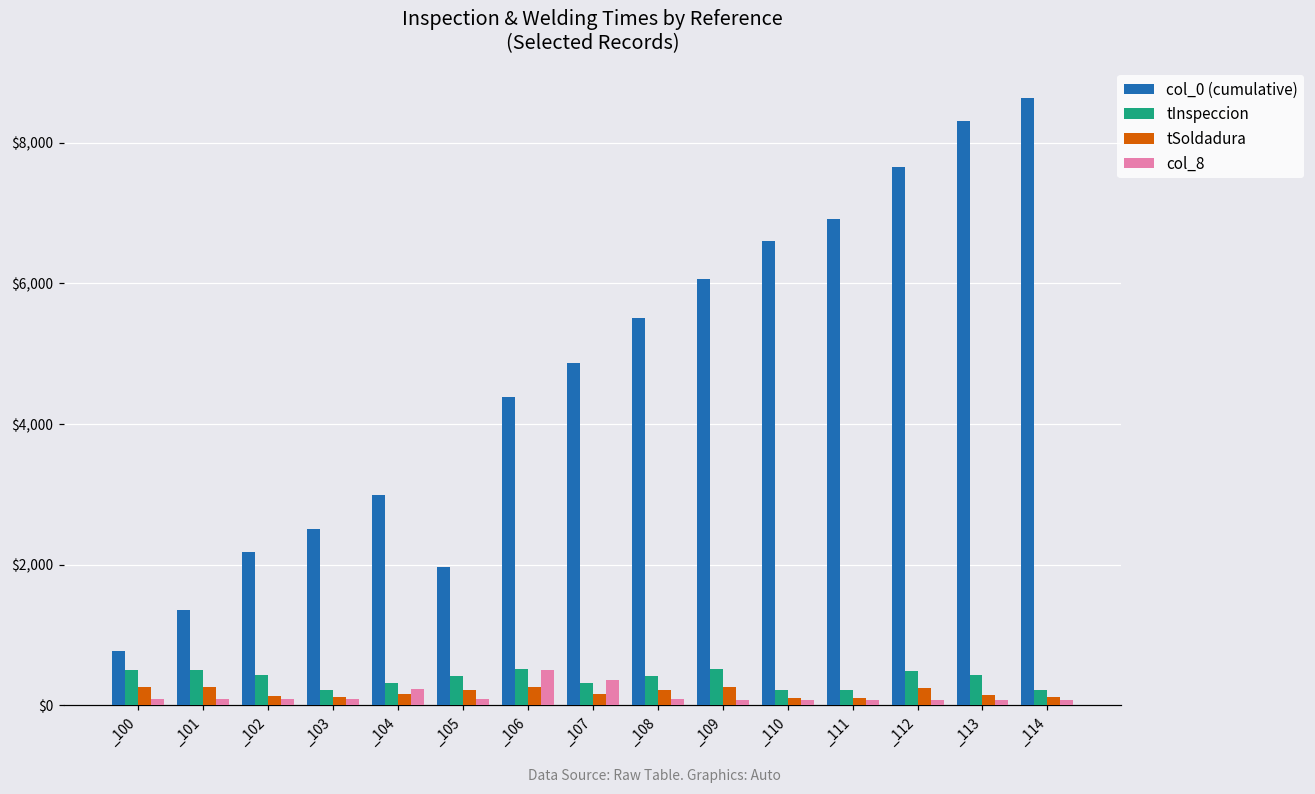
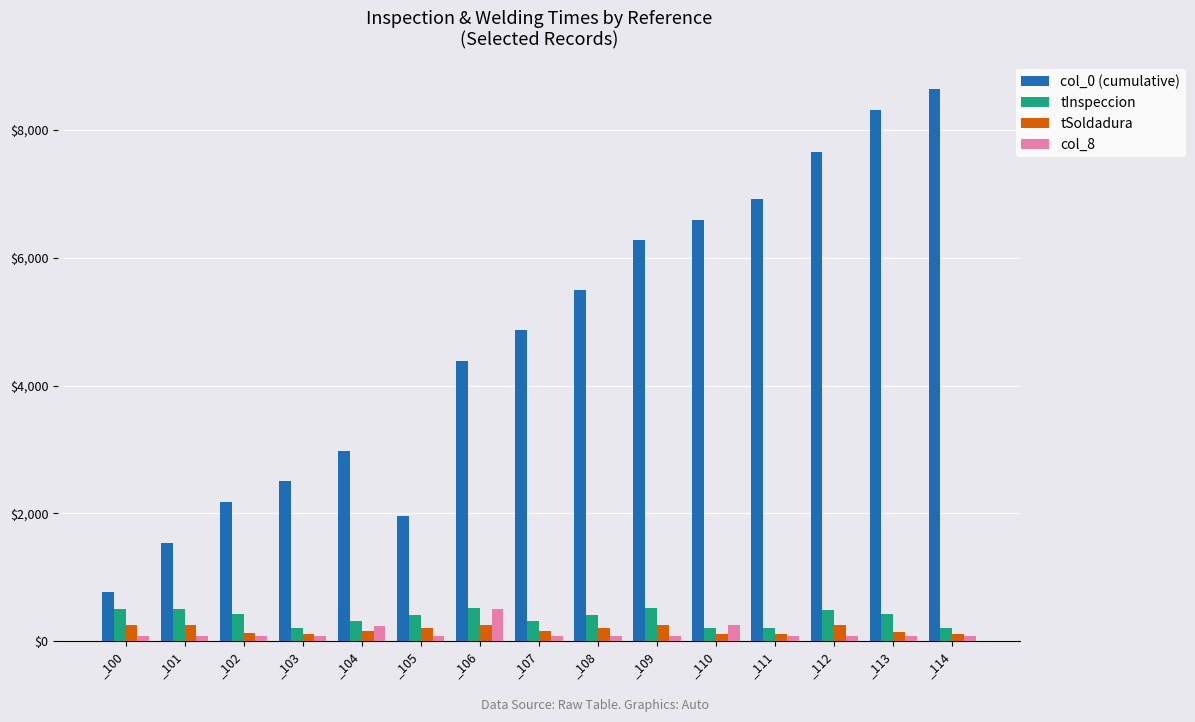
col_0 (cumulative), _101: $1,400 -> $1,500
col_8, _107: $400 -> $100
col_0 (cumulative), _109: $6,100 -> $6,300
col_8, _110: $100 -> $300
